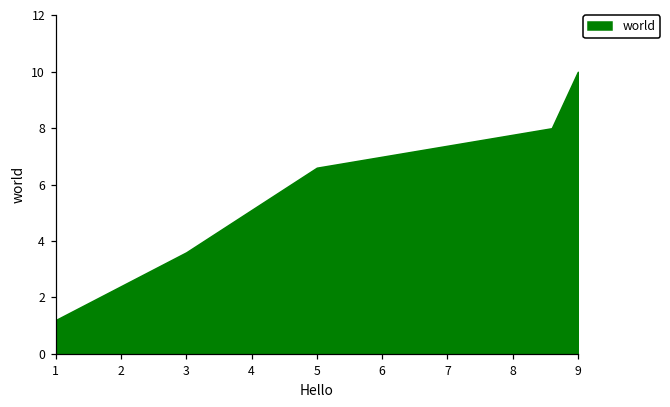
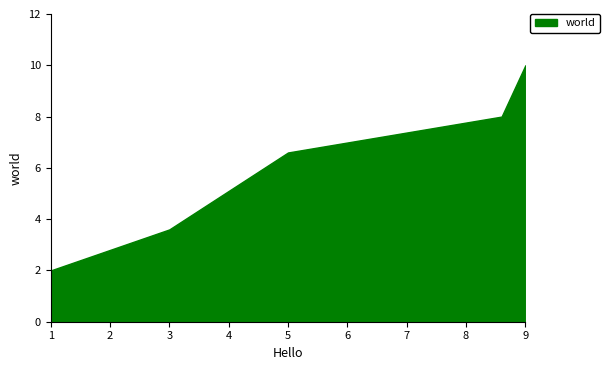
1: 1.2 -> 2.0
